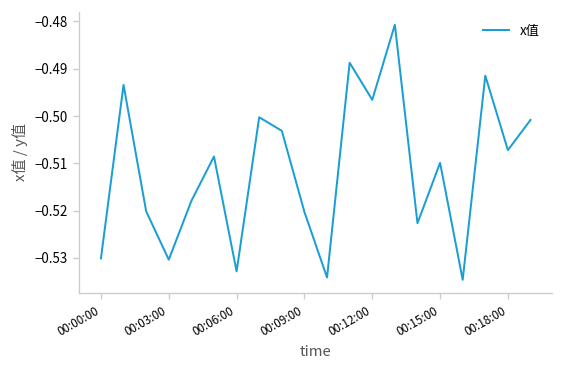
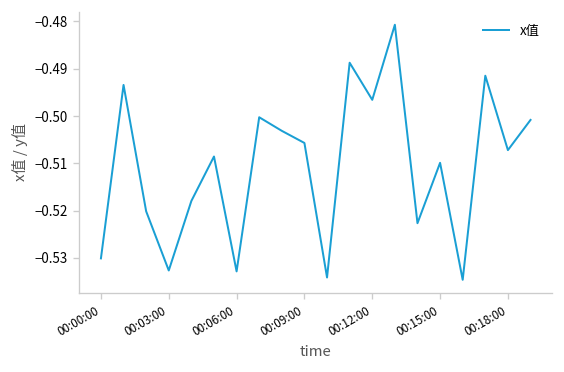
00:03:00: -0.530 -> -0.533
00:09:00: -0.520 -> -0.506
